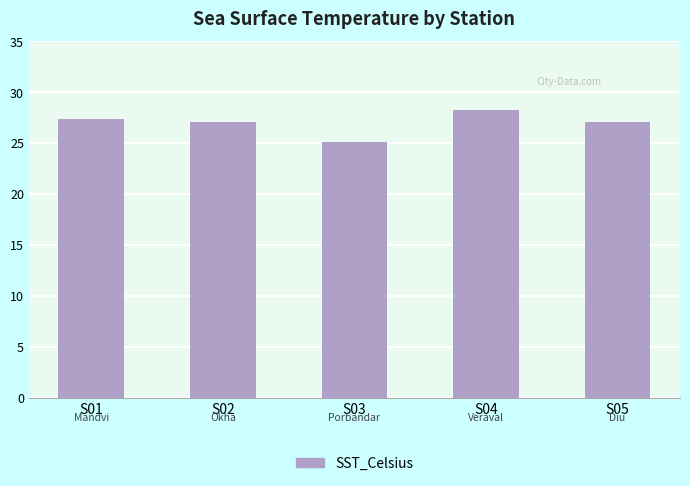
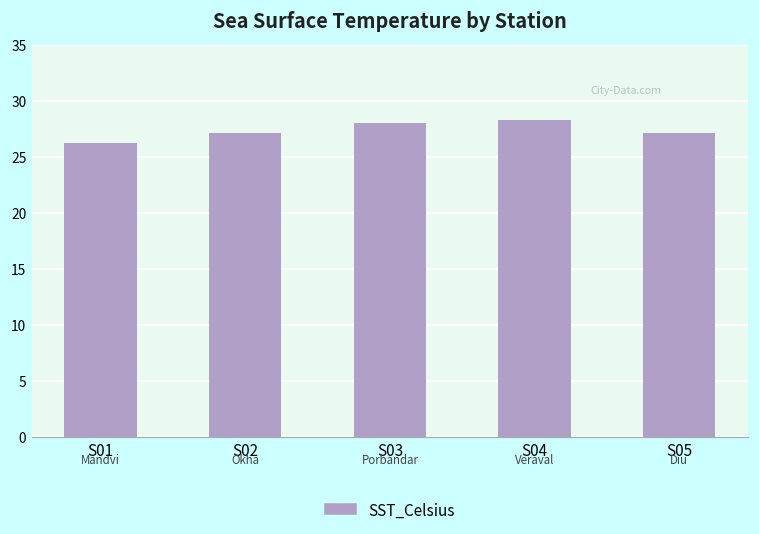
S01: 27.4 -> 26.2
S03: 25.1 -> 28.0
